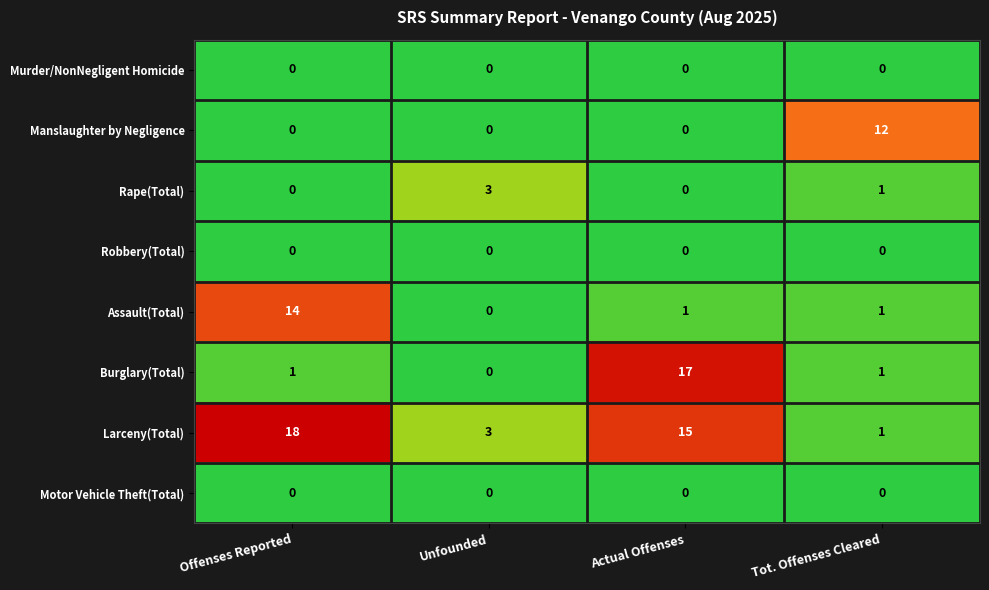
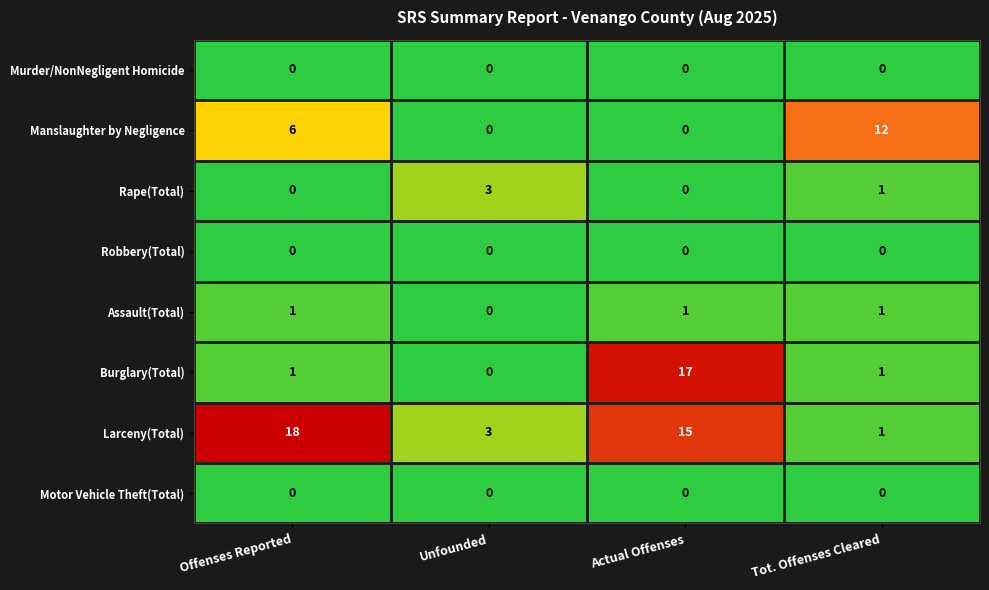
Manslaughter by Negligence, Offenses Reported: 0 -> 6
Assault(Total), Offenses Reported: 14 -> 1
